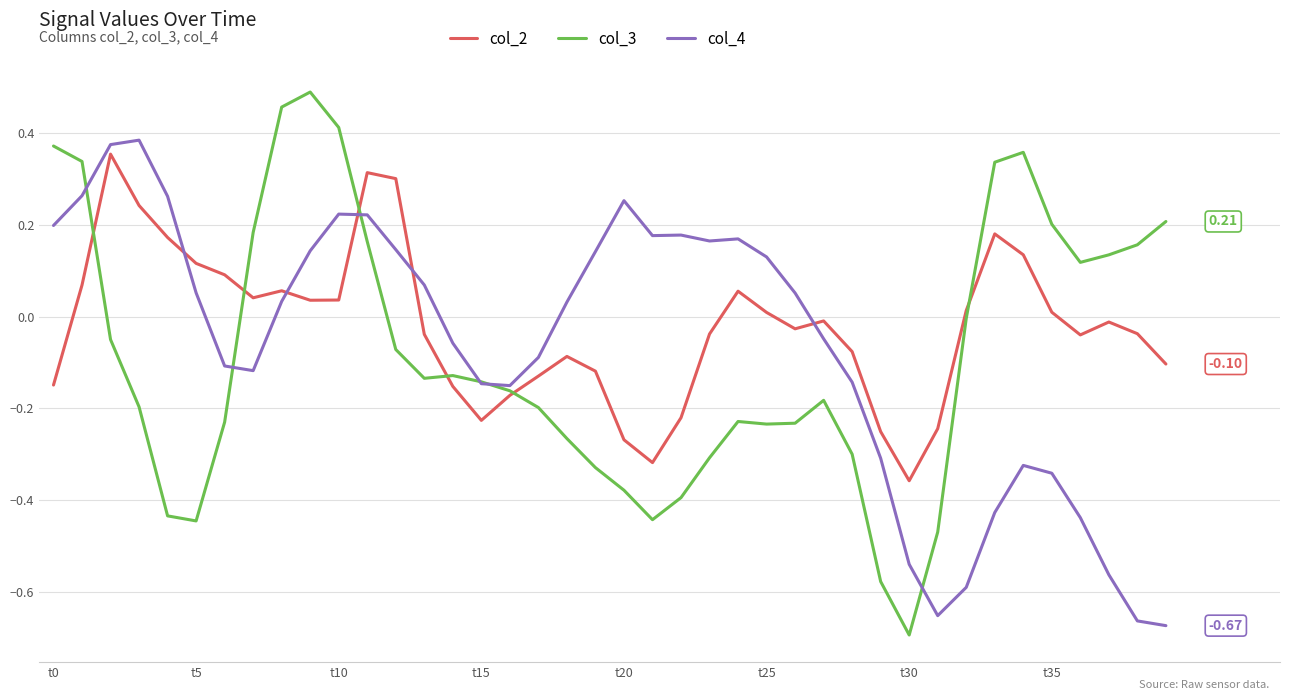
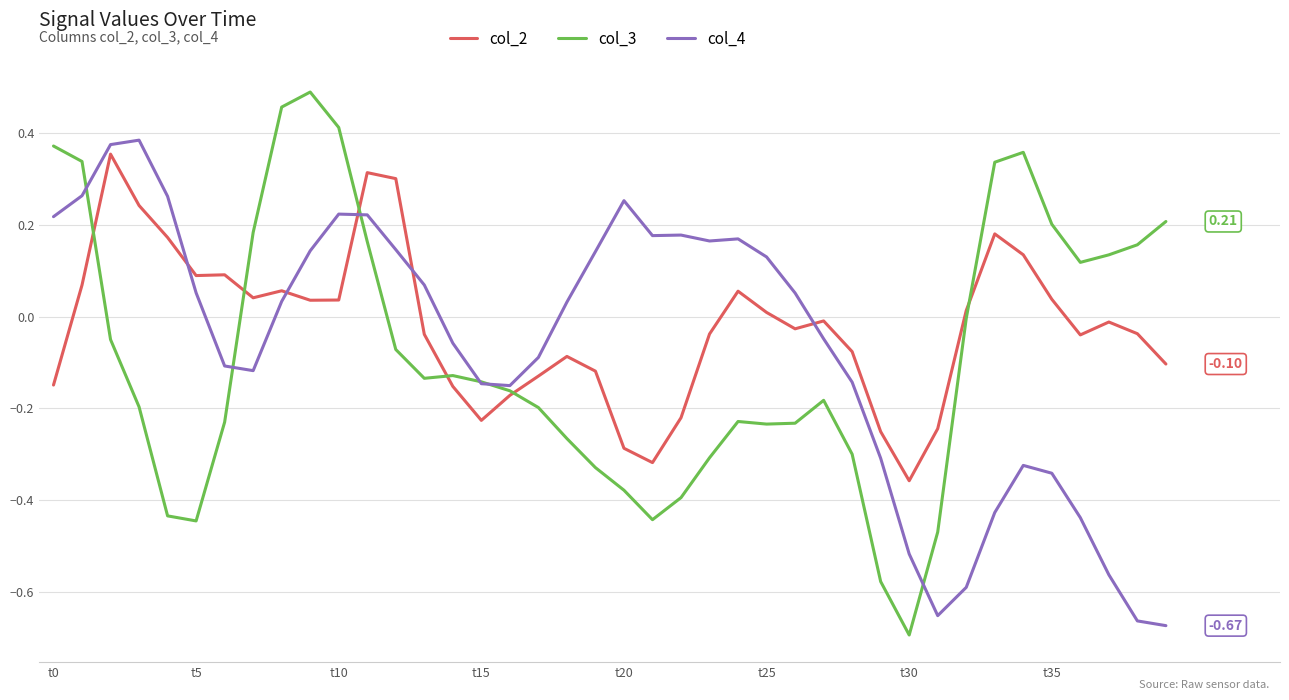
col_4, t0: 0.20 -> 0.22
col_2, t5: 0.12 -> 0.09
col_2, t20: -0.27 -> -0.29
col_4, t30: -0.54 -> -0.52
col_2, t35: 0.01 -> 0.04
